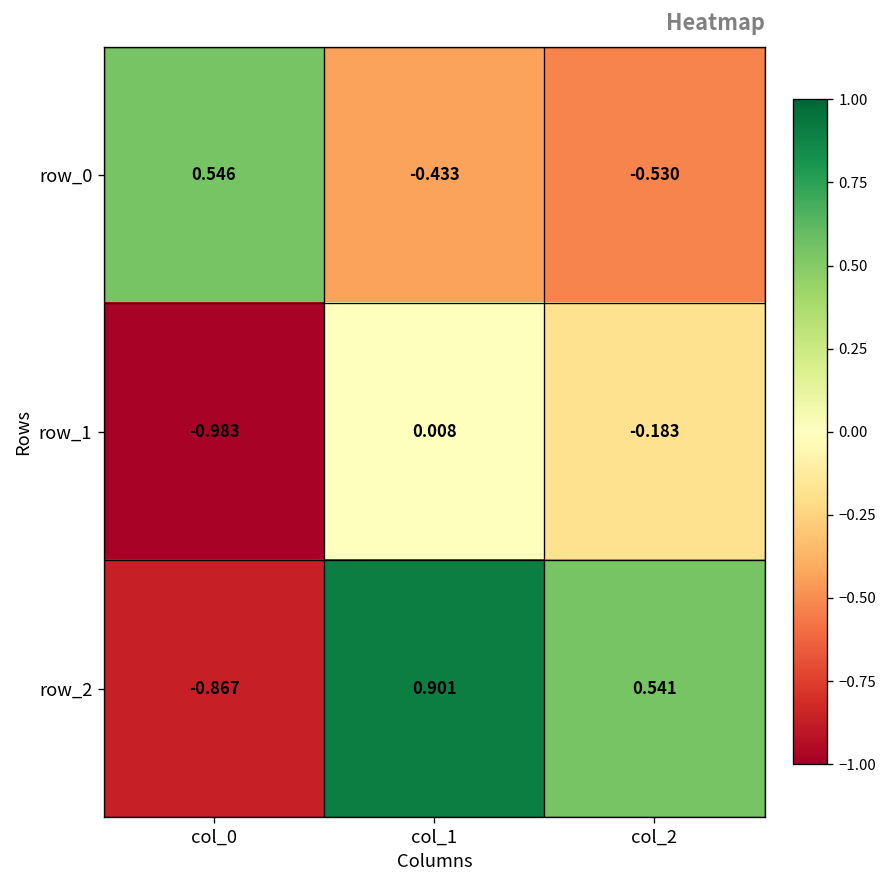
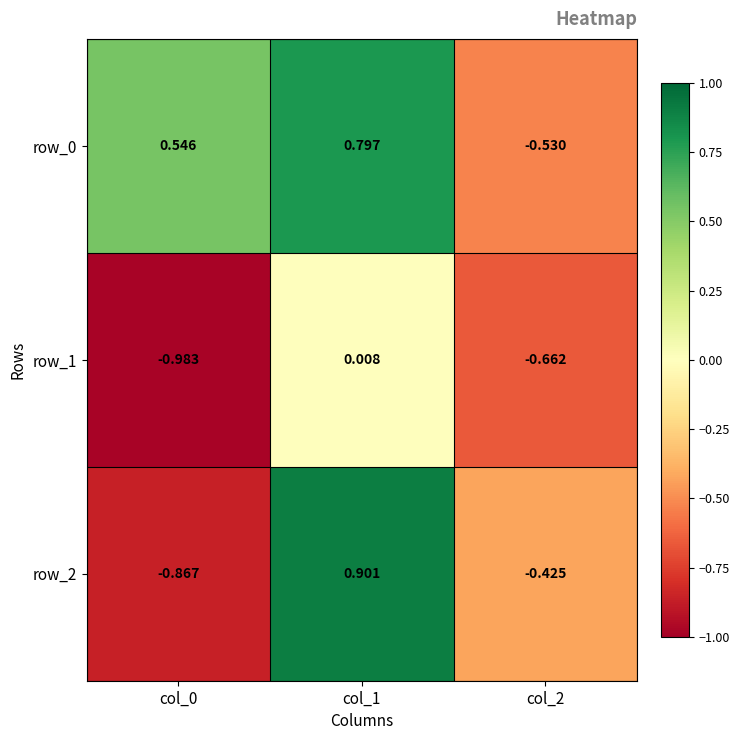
row_0, col_1: -0.433 -> 0.797
row_1, col_2: -0.183 -> -0.662
row_2, col_2: 0.541 -> -0.425
